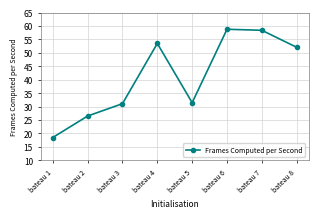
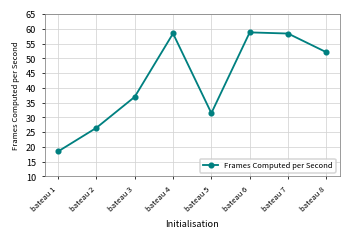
bateau 3: 31 -> 37
bateau 4: 54 -> 58
